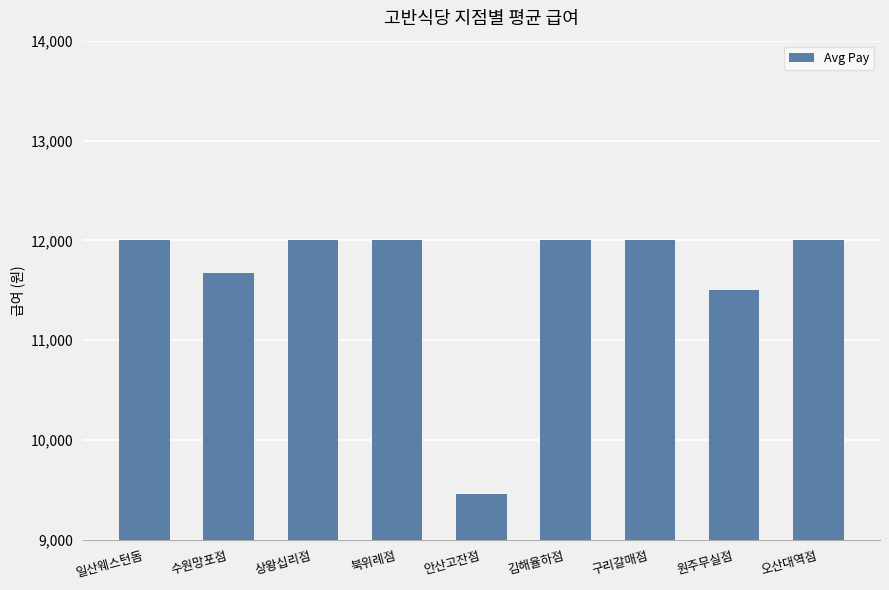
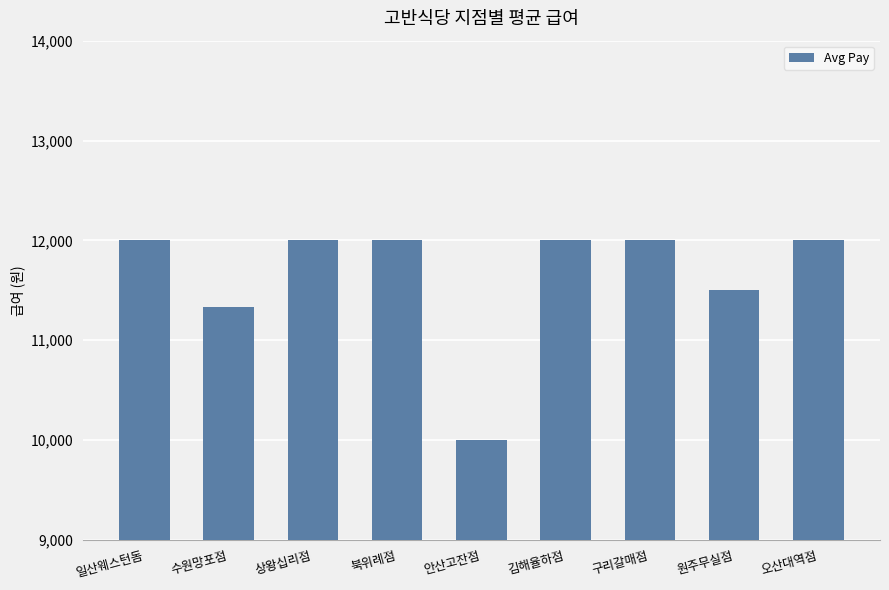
수원망포점: 11,700 -> 11,300
안산고잔점: 9,500 -> 10,000
